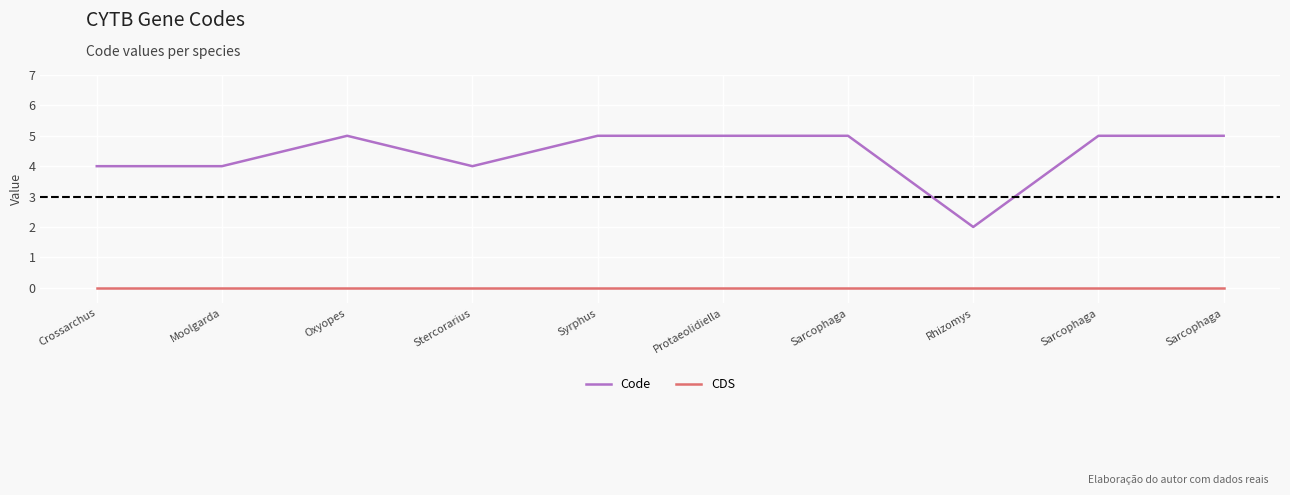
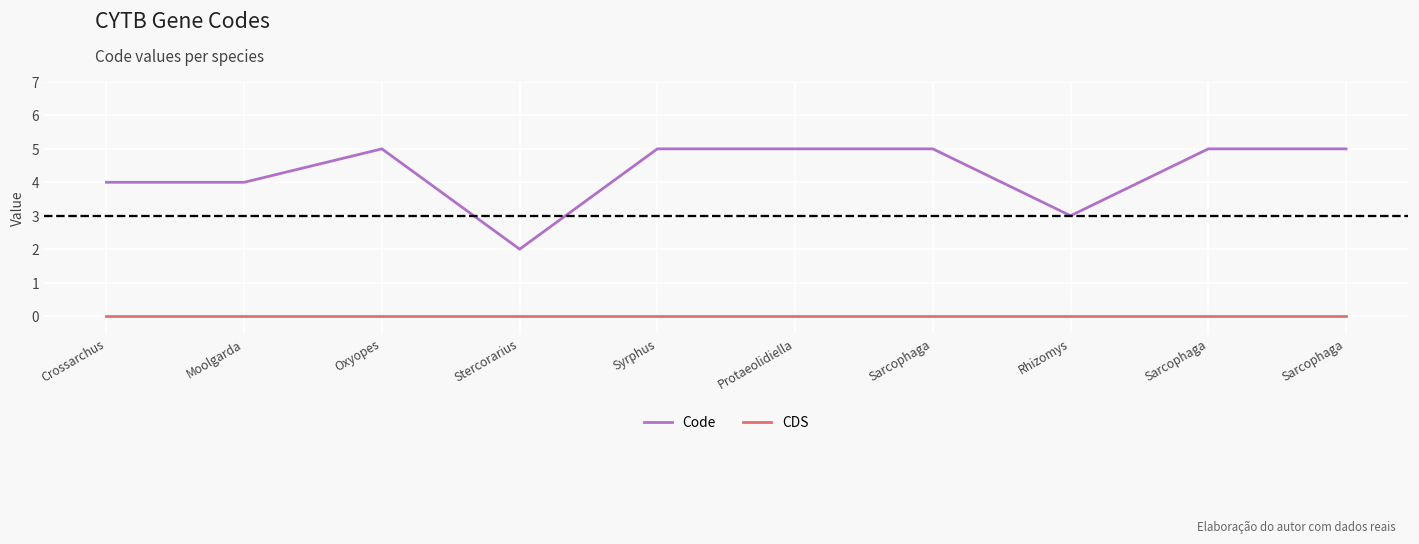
Code, Stercorarius: 4 -> 2
Code, Rhizomys: 2 -> 3
